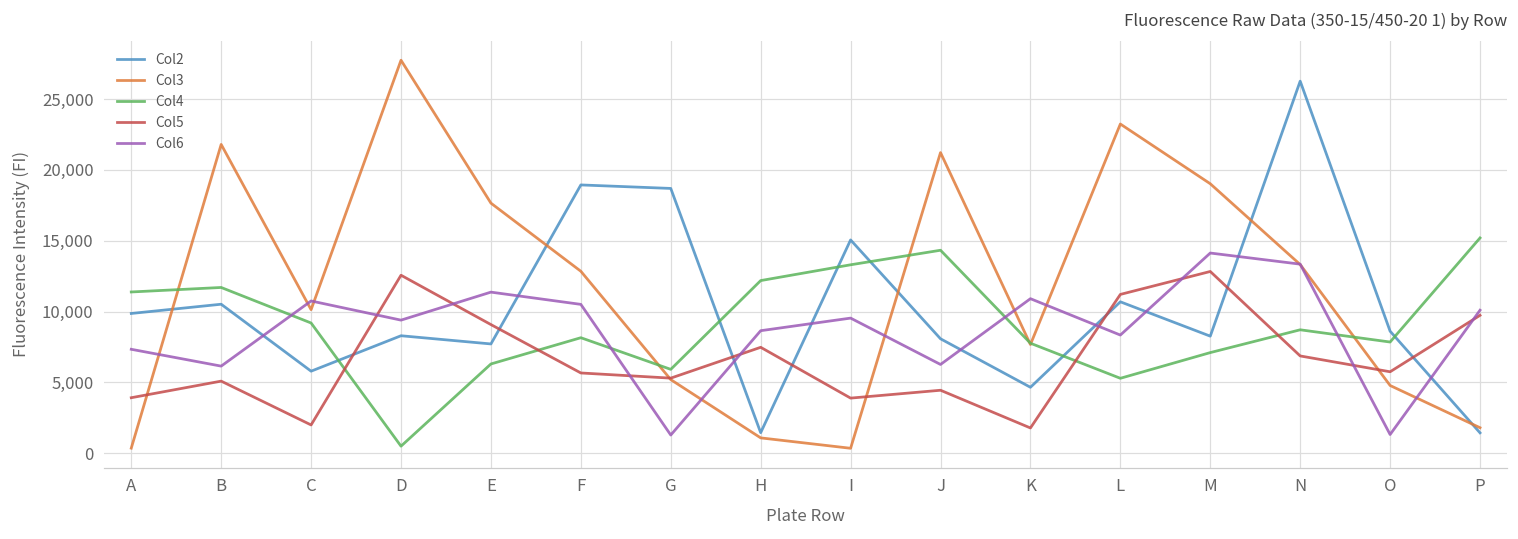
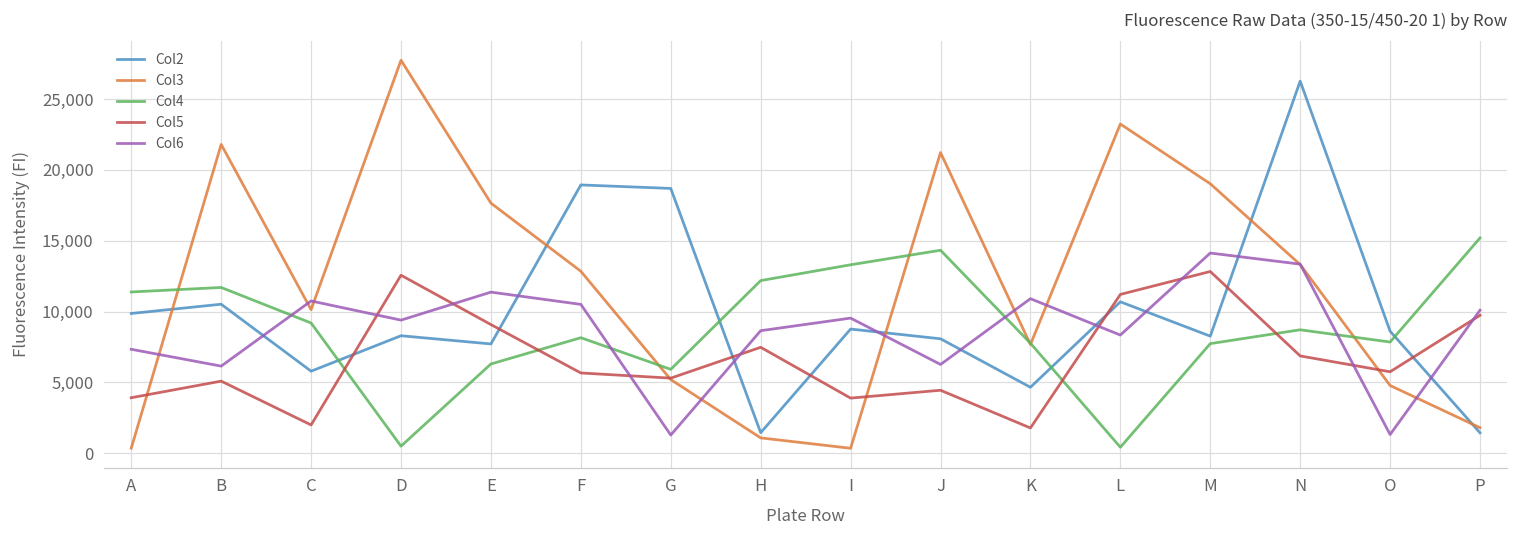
Col2, I: 15,100 -> 8,800
Col4, L: 5,300 -> 400
Col4, M: 7,100 -> 7,700
